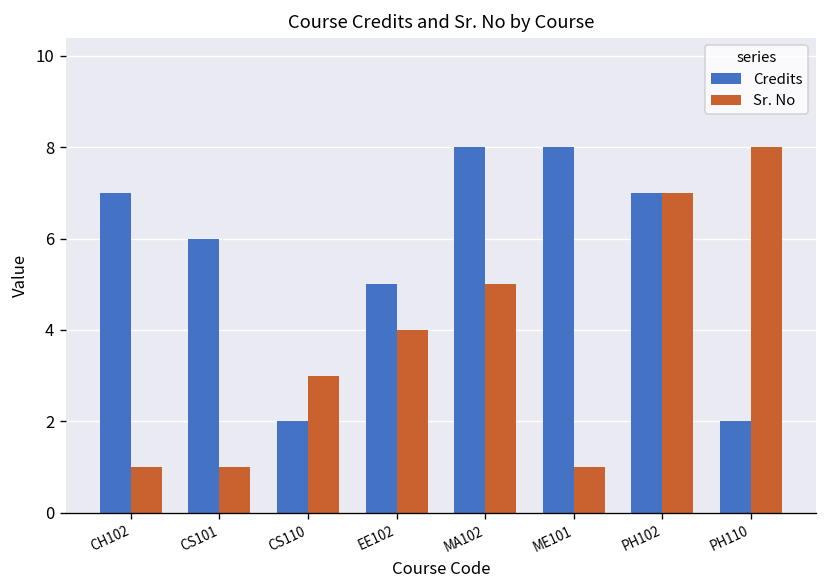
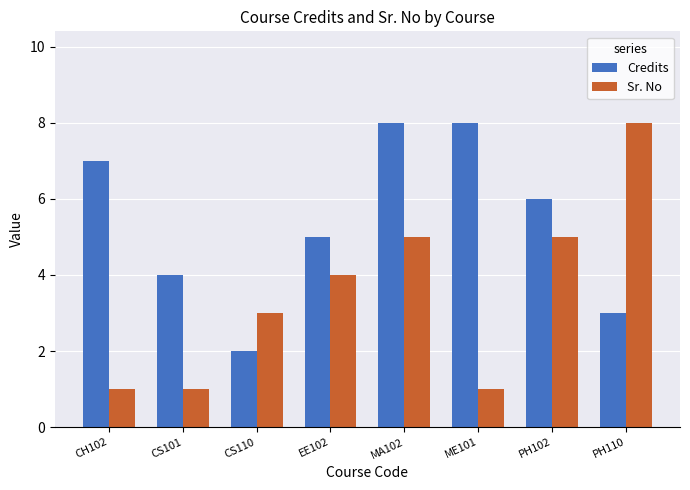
Credits, CS101: 6 -> 4
Credits, PH102: 7 -> 6
Sr. No, PH102: 7 -> 5
Credits, PH110: 2 -> 3
